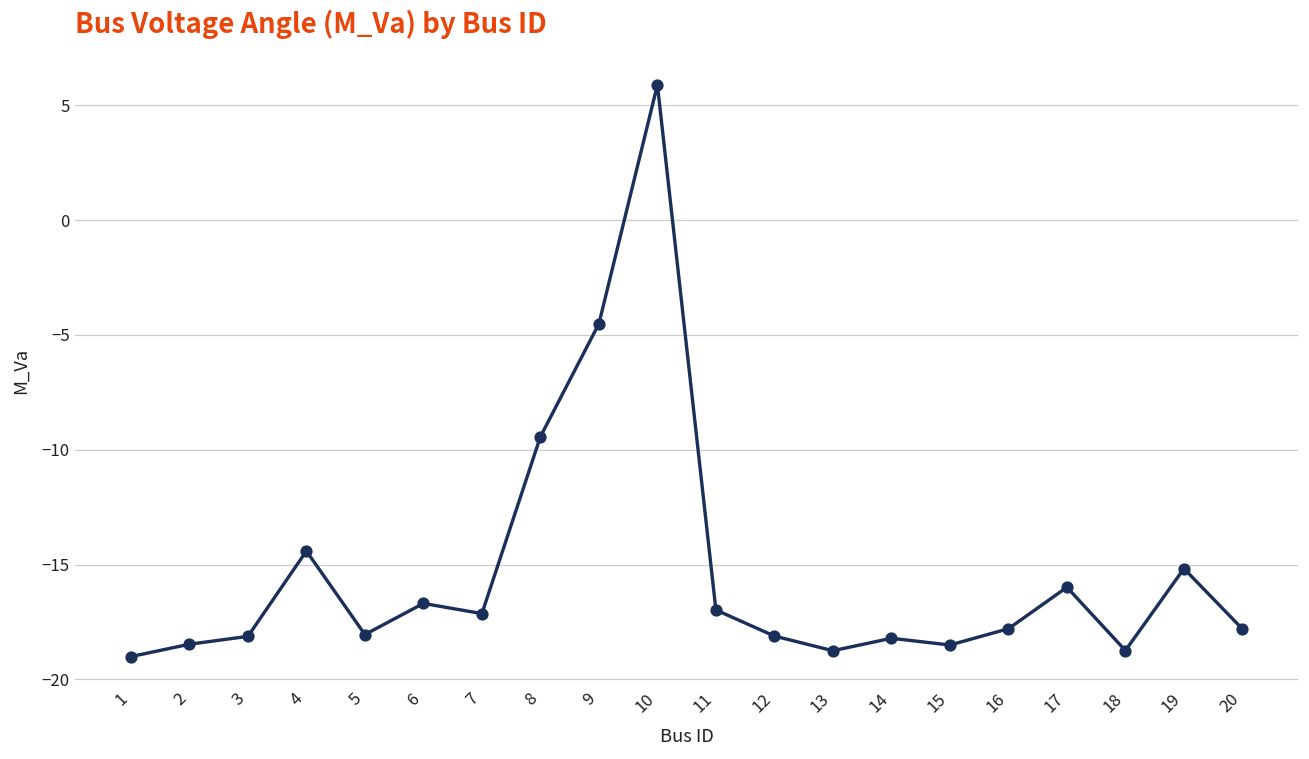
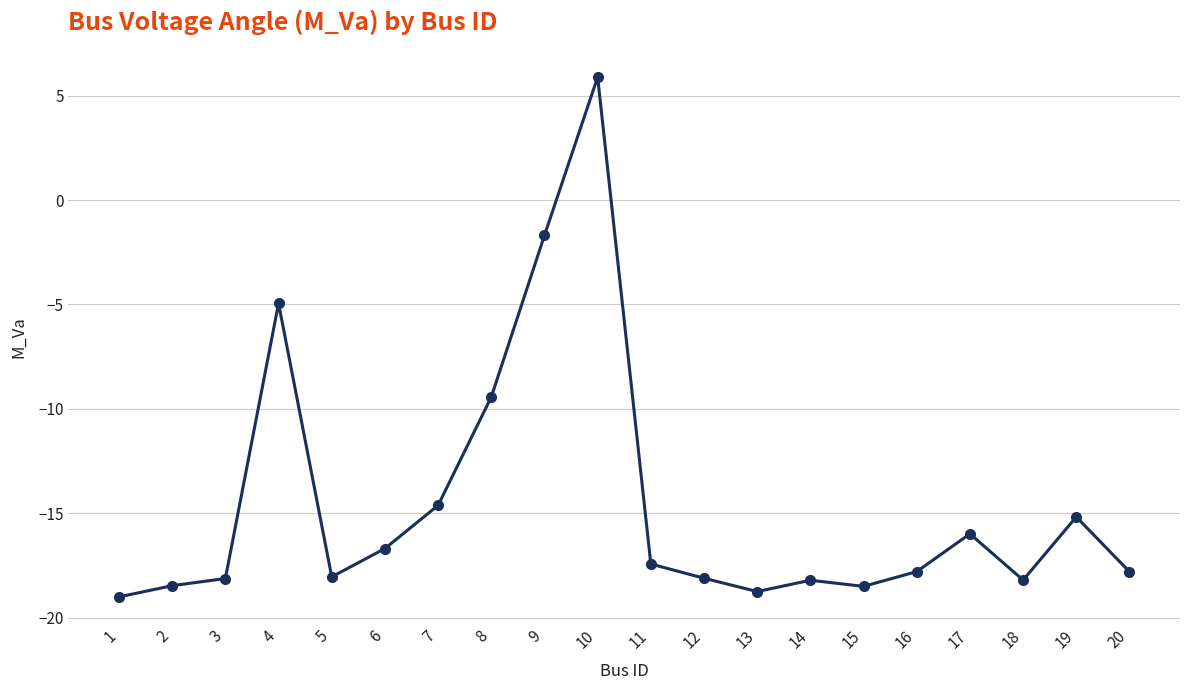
4: -14.4 -> -4.9
7: -17.1 -> -14.6
9: -4.5 -> -1.7
11: -17.0 -> -17.4
18: -18.7 -> -18.2
